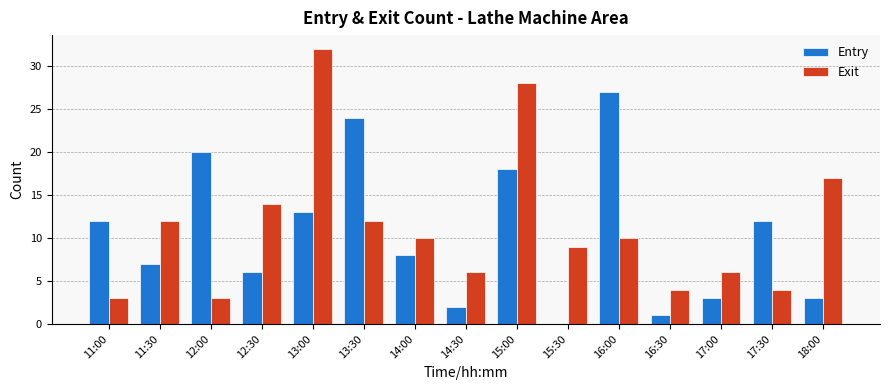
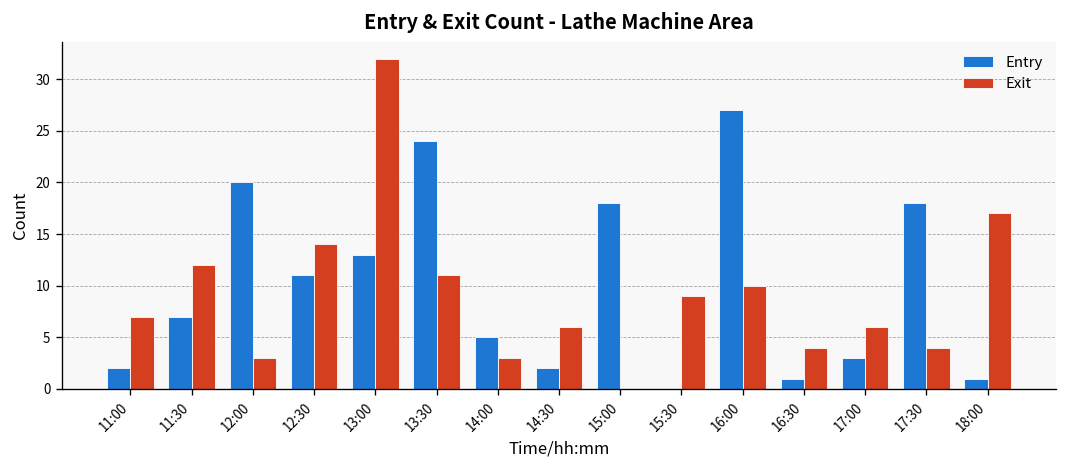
Entry, 11:00: 12 -> 2
Exit, 11:00: 3 -> 7
Entry, 12:30: 6 -> 11
Exit, 13:30: 12 -> 11
Entry, 14:00: 8 -> 5
Exit, 14:00: 10 -> 3
Exit, 15:00: 28 -> 0
Entry, 17:30: 12 -> 18
Entry, 18:00: 3 -> 1
